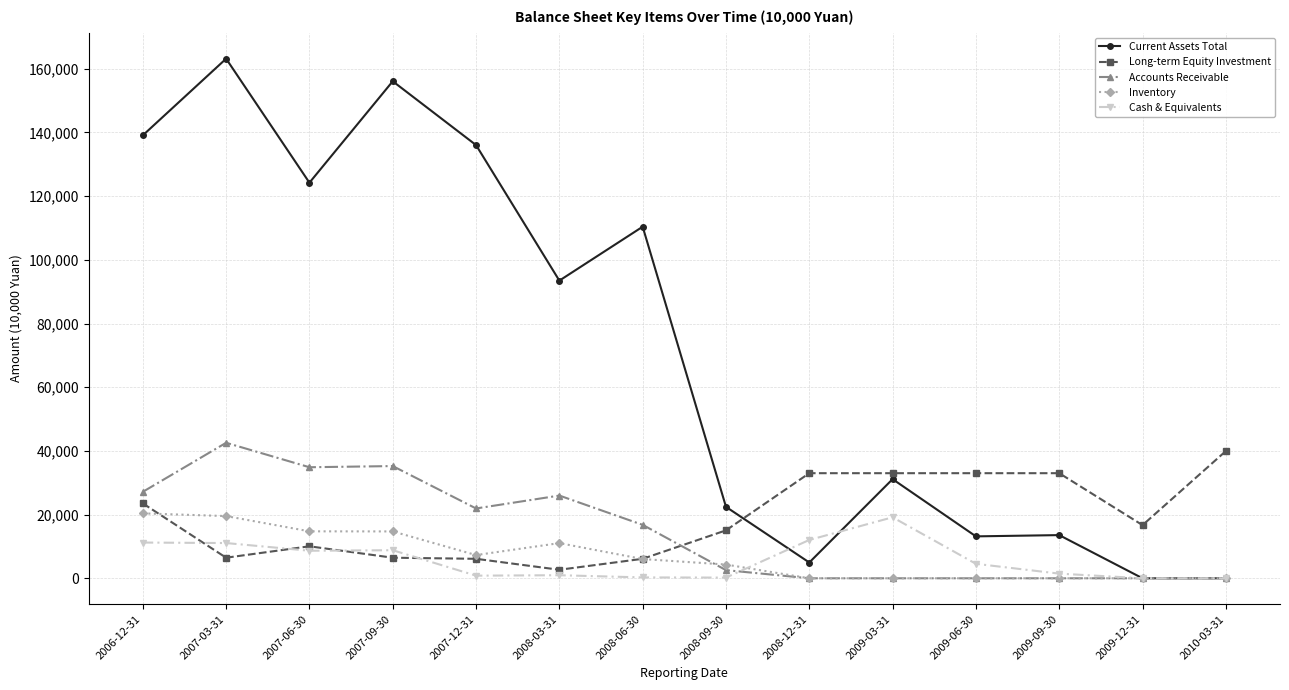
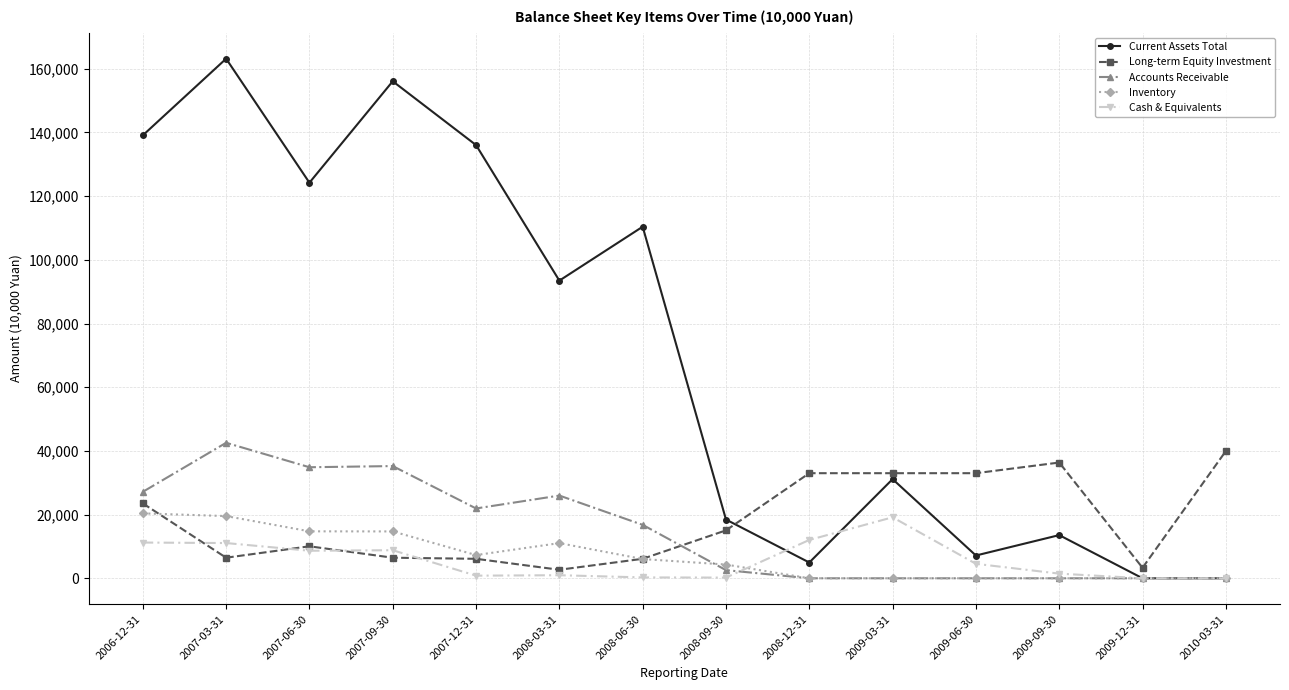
Current Assets Total, 2008-09-30: 22,000 -> 18,000
Current Assets Total, 2009-06-30: 13,000 -> 7,000
Long-term Equity Investment, 2009-09-30: 33,000 -> 36,000
Long-term Equity Investment, 2009-12-31: 17,000 -> 3,000
